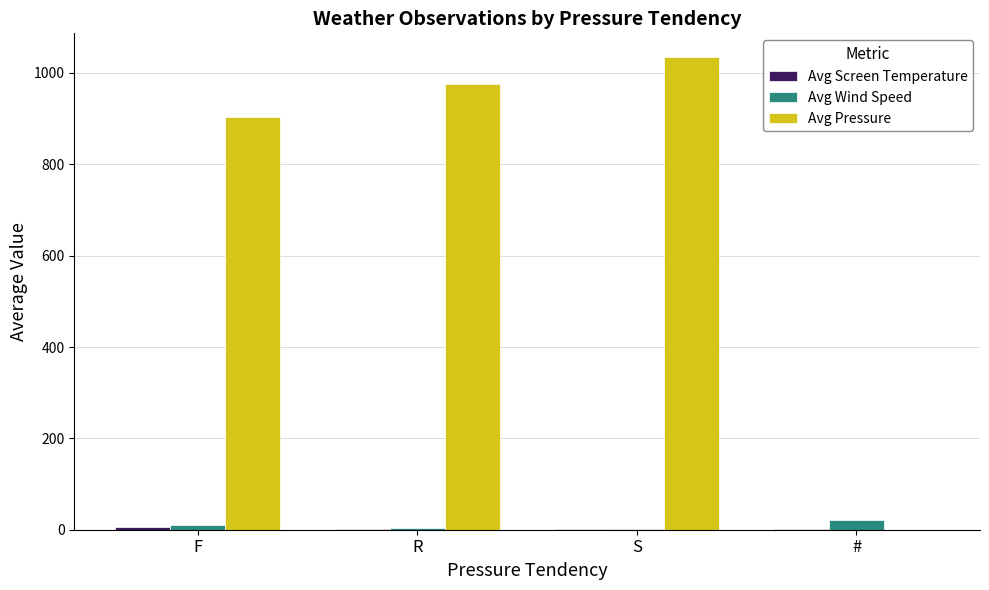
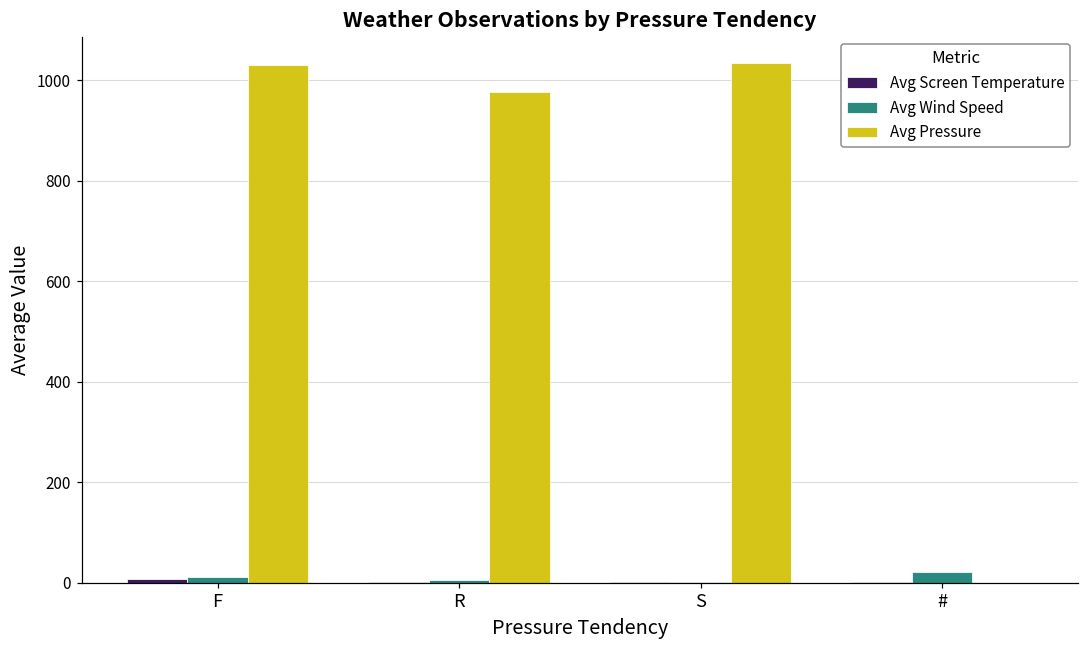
Avg Pressure, F: 900 -> 1030
